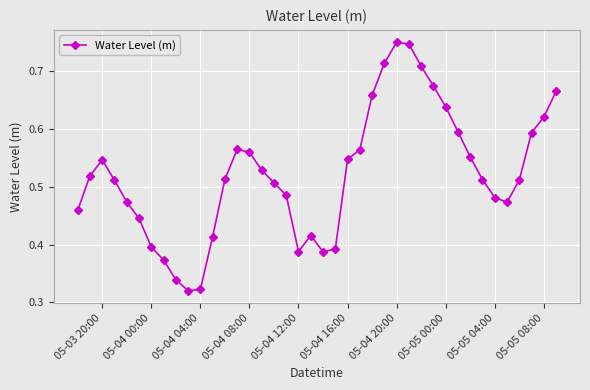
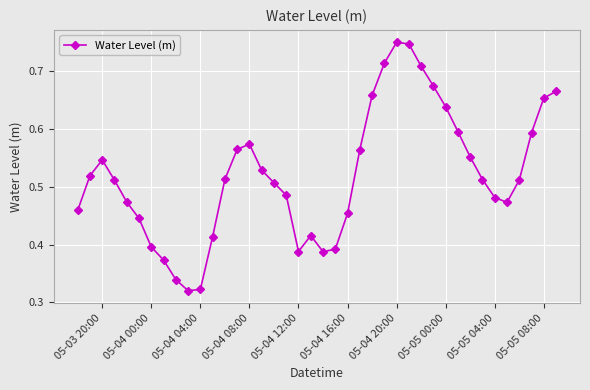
05-04 08:00: 0.56 -> 0.57
05-04 16:00: 0.55 -> 0.45
05-05 08:00: 0.62 -> 0.65
